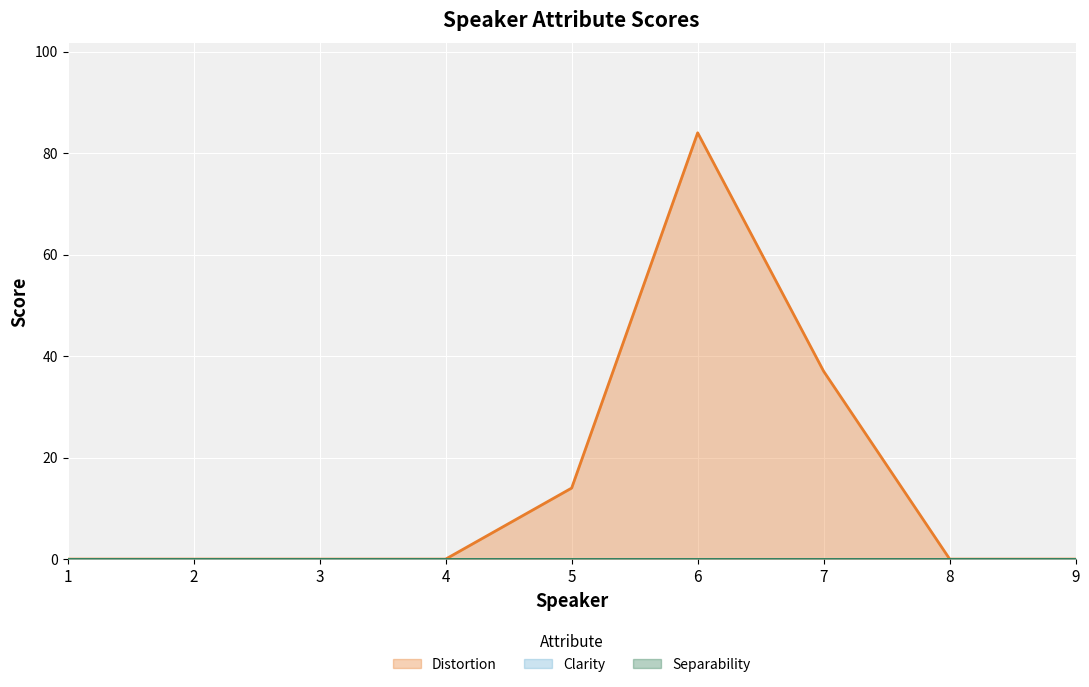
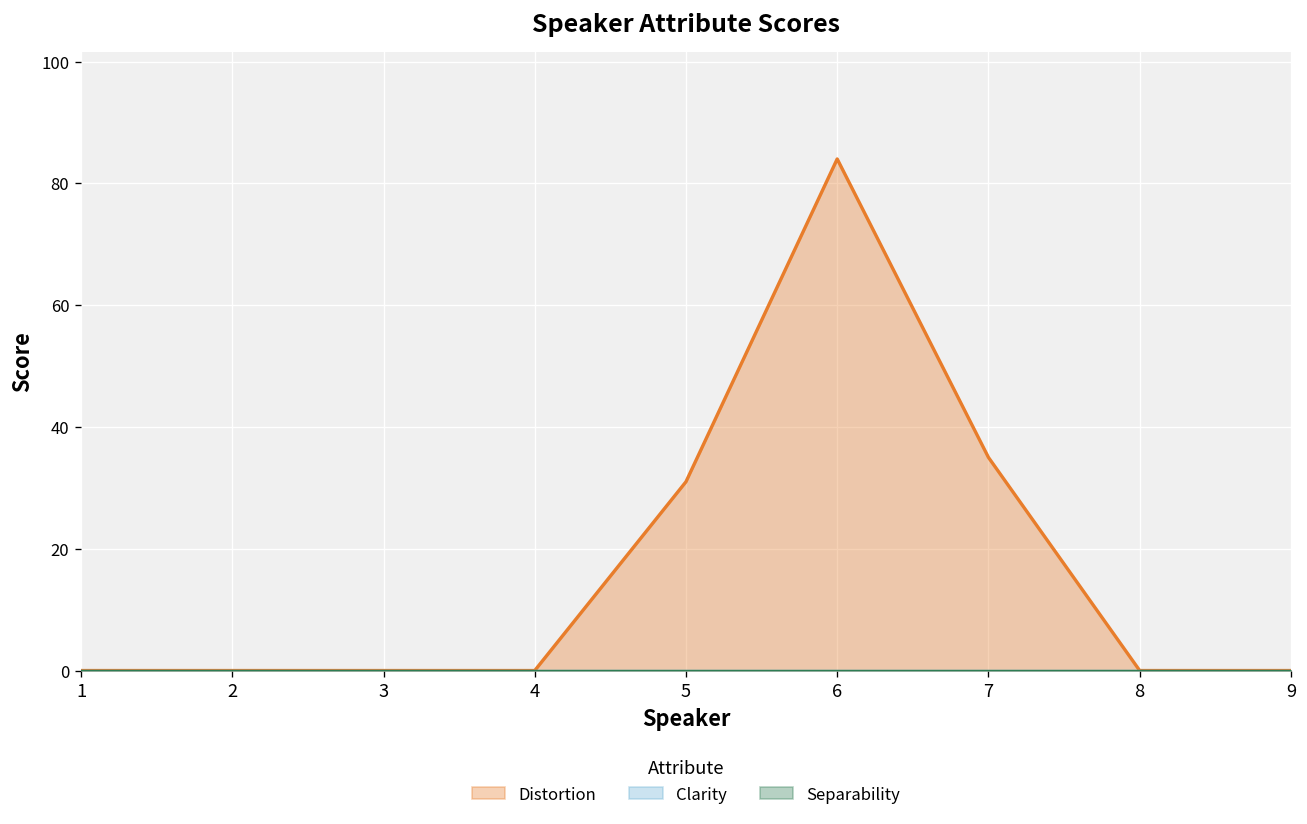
Distortion, 5: 14 -> 31
Distortion, 7: 37 -> 35
